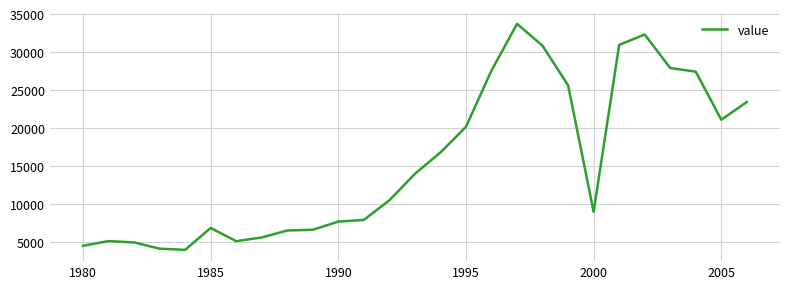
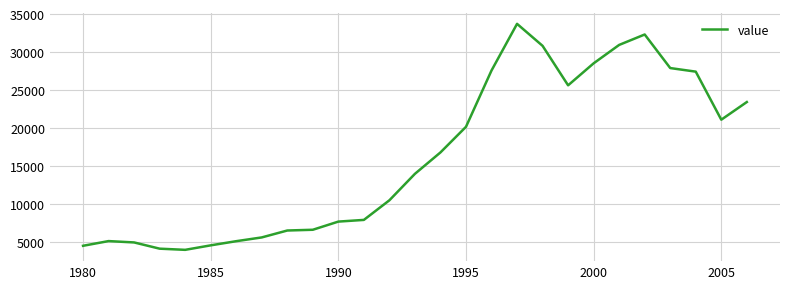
1985: 7000 -> 5000
2000: 9000 -> 29000
